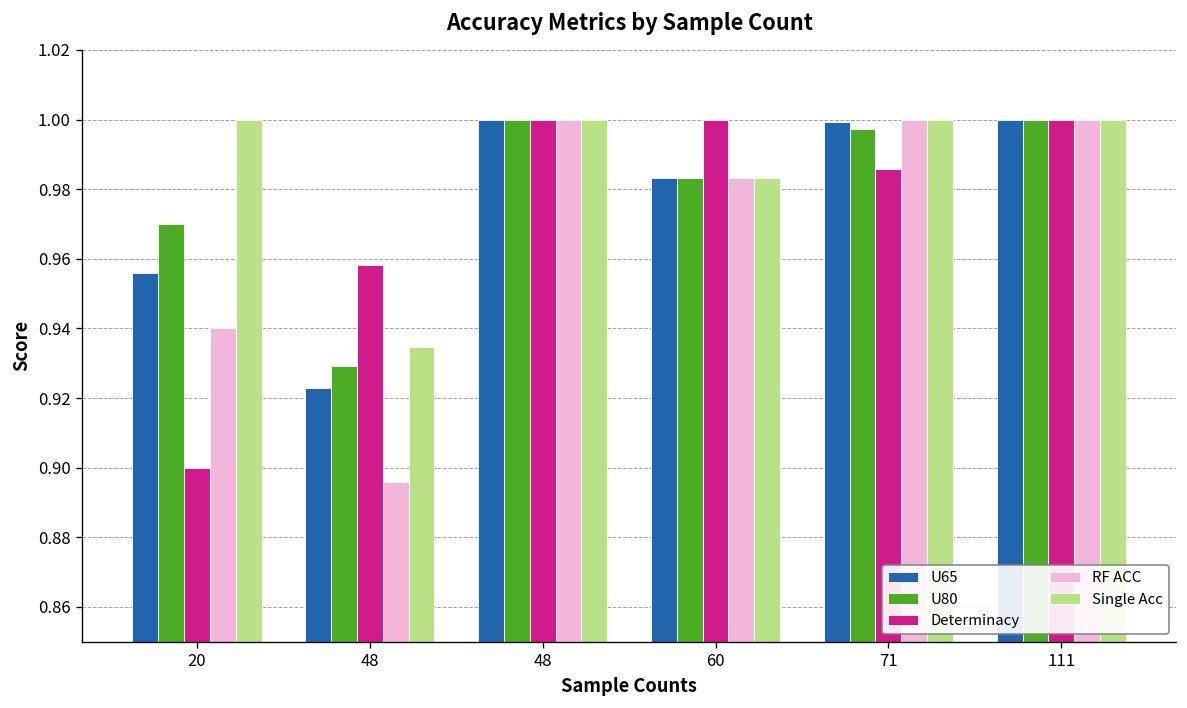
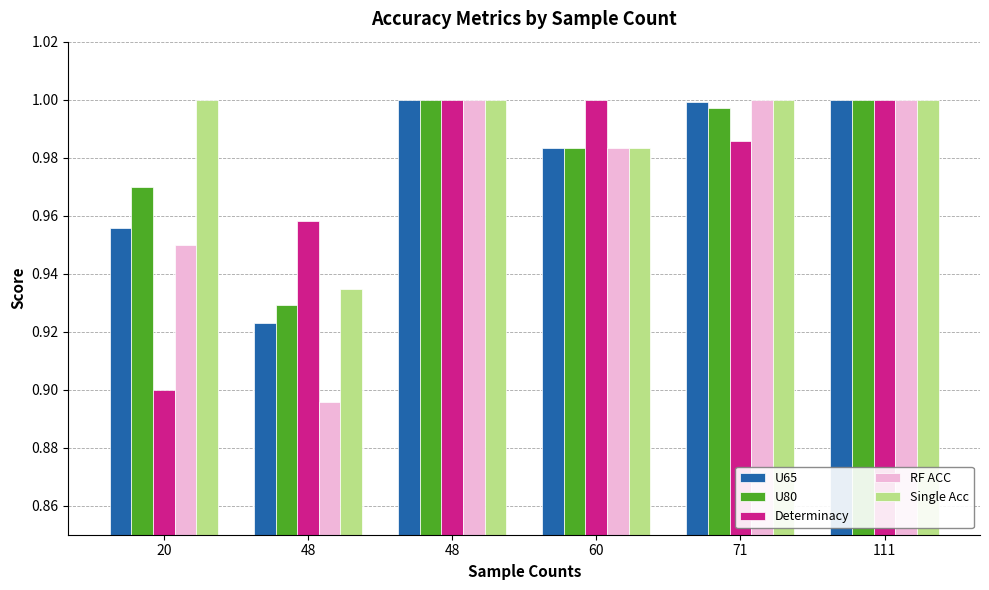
RF ACC, 20: 0.94 -> 0.95
